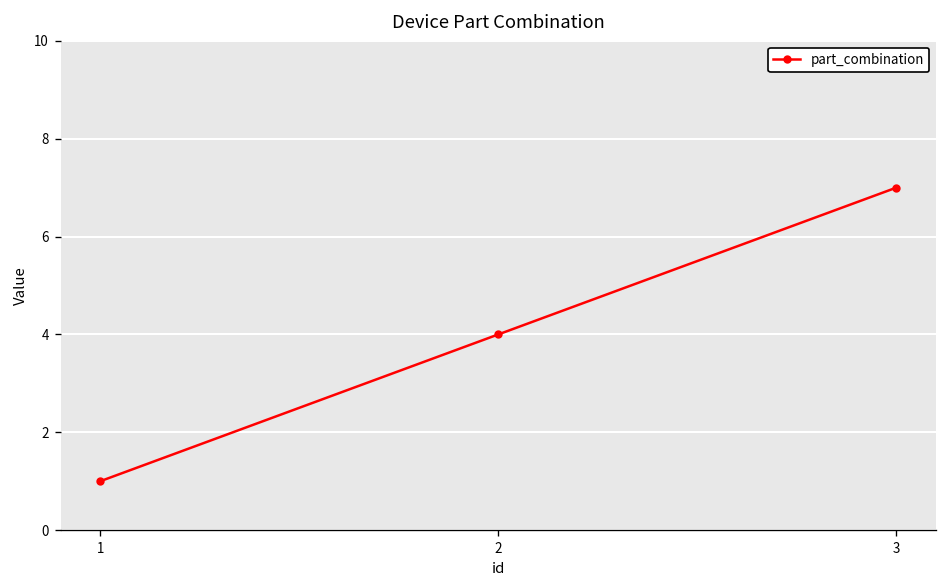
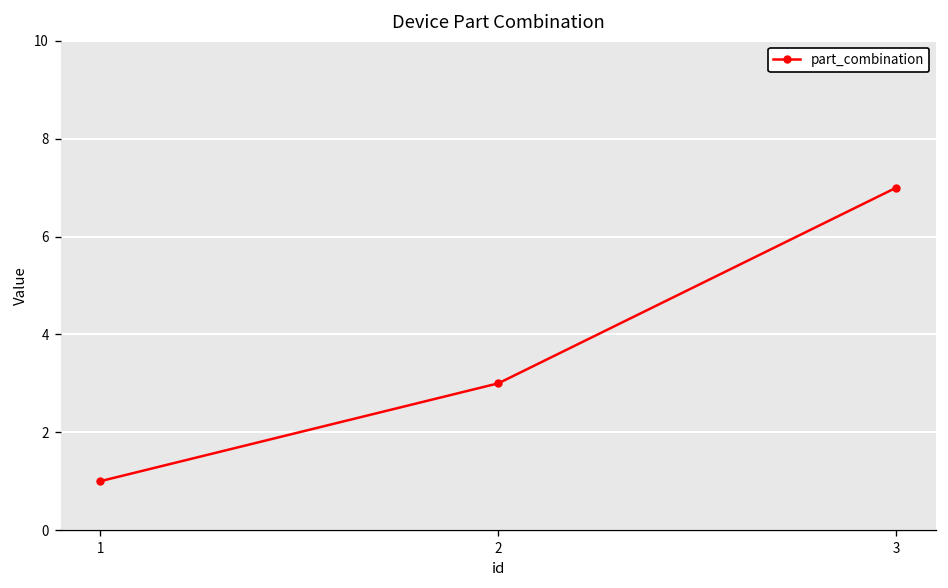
2: 4 -> 3
